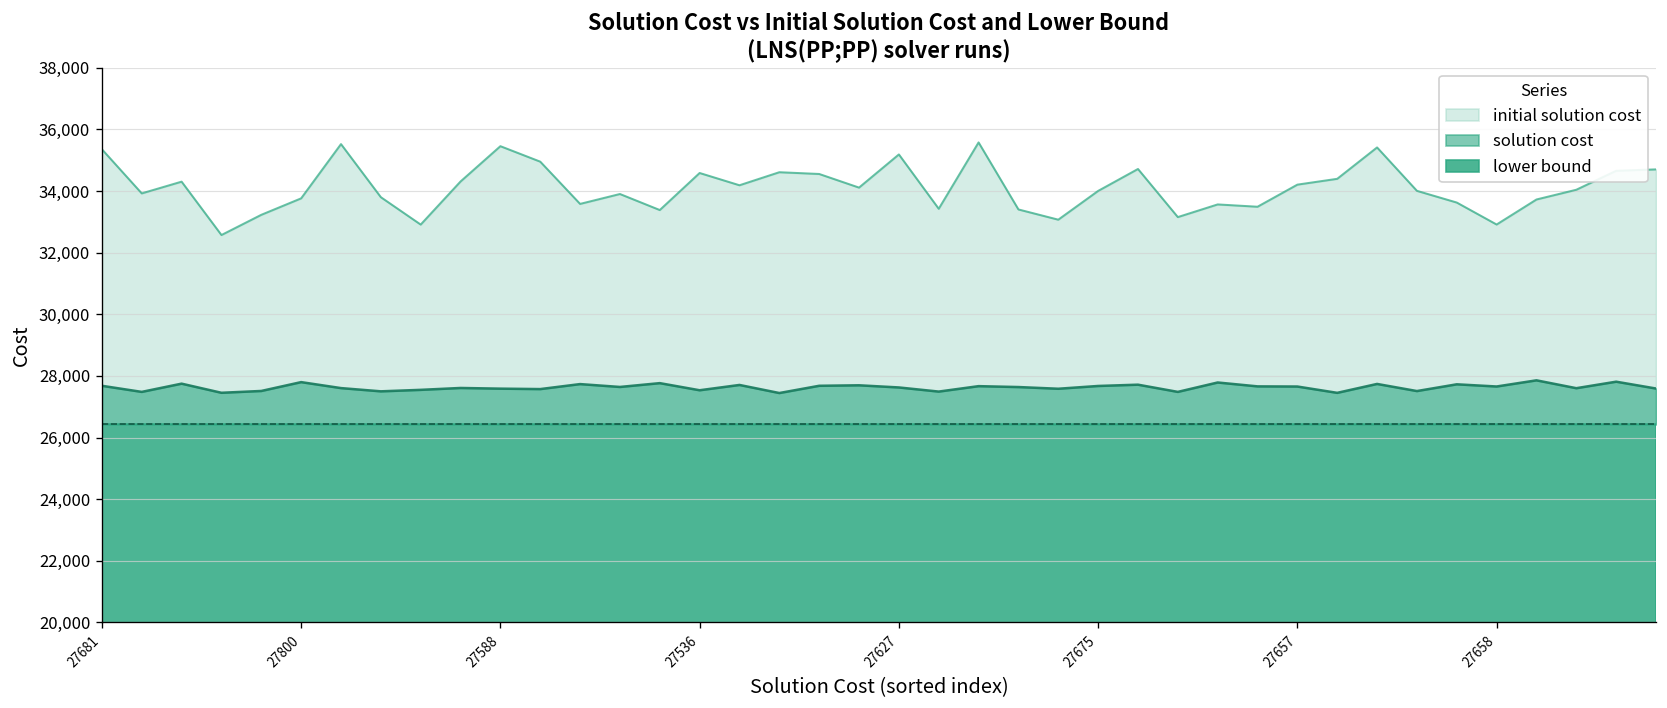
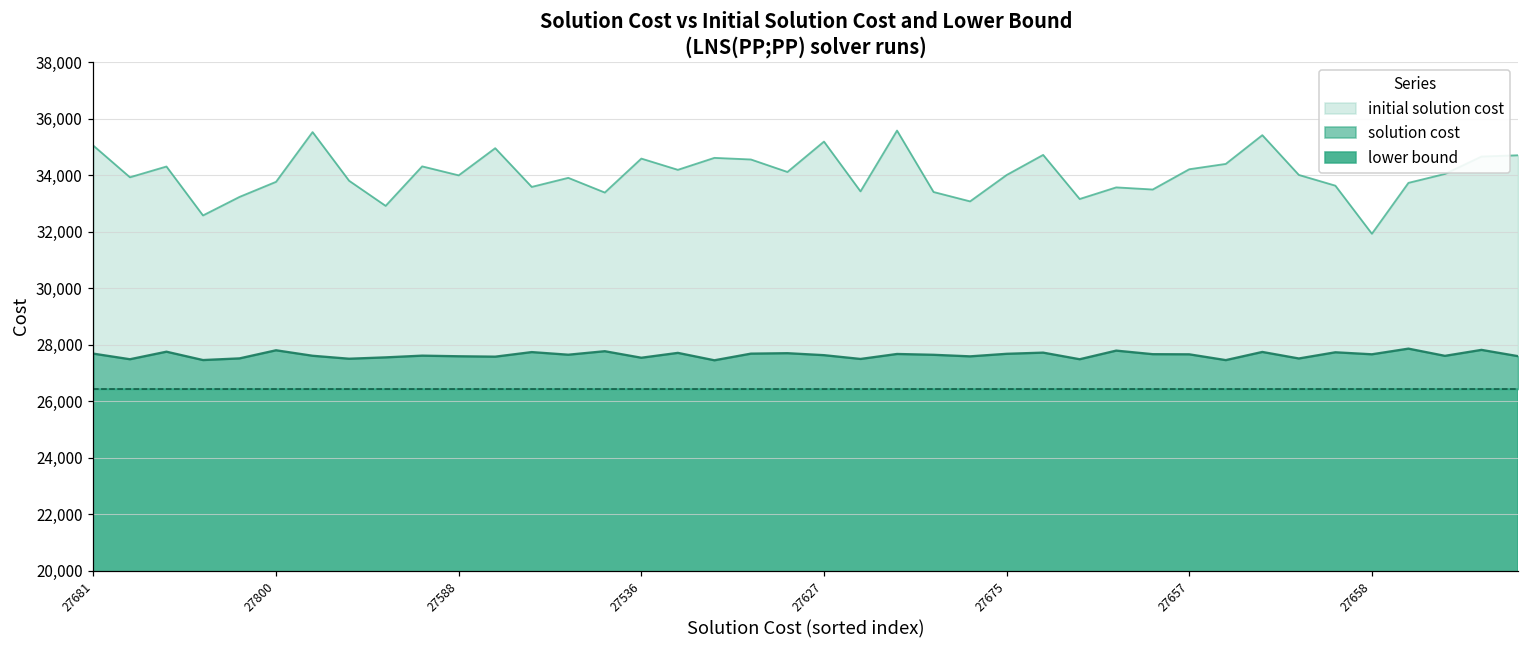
initial solution cost, 27681: 35,400 -> 35,000
initial solution cost, 27588: 35,500 -> 34,000
initial solution cost, 27658: 32,900 -> 31,900
